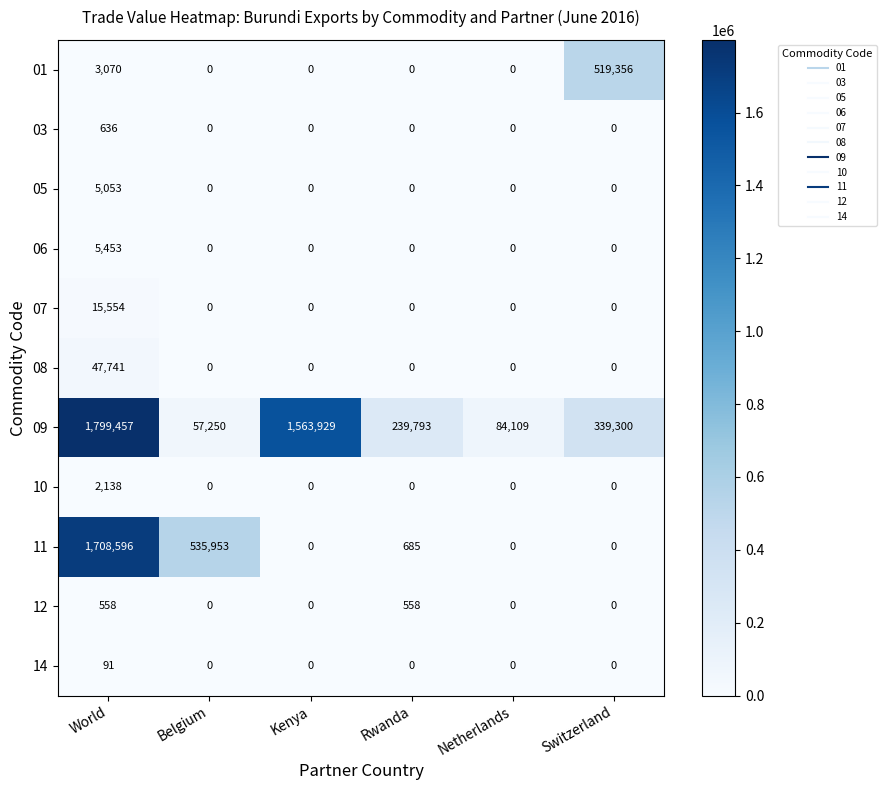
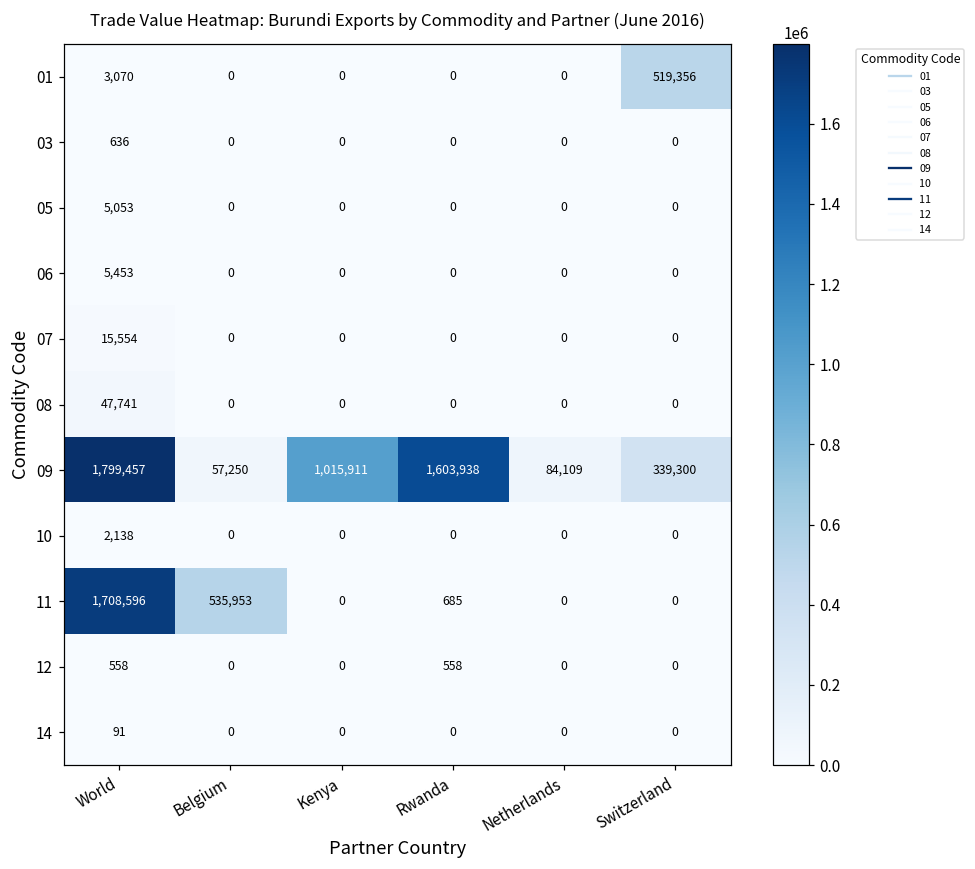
09, Kenya: 1,563,929 -> 1,015,911
09, Rwanda: 239,793 -> 1,603,938
